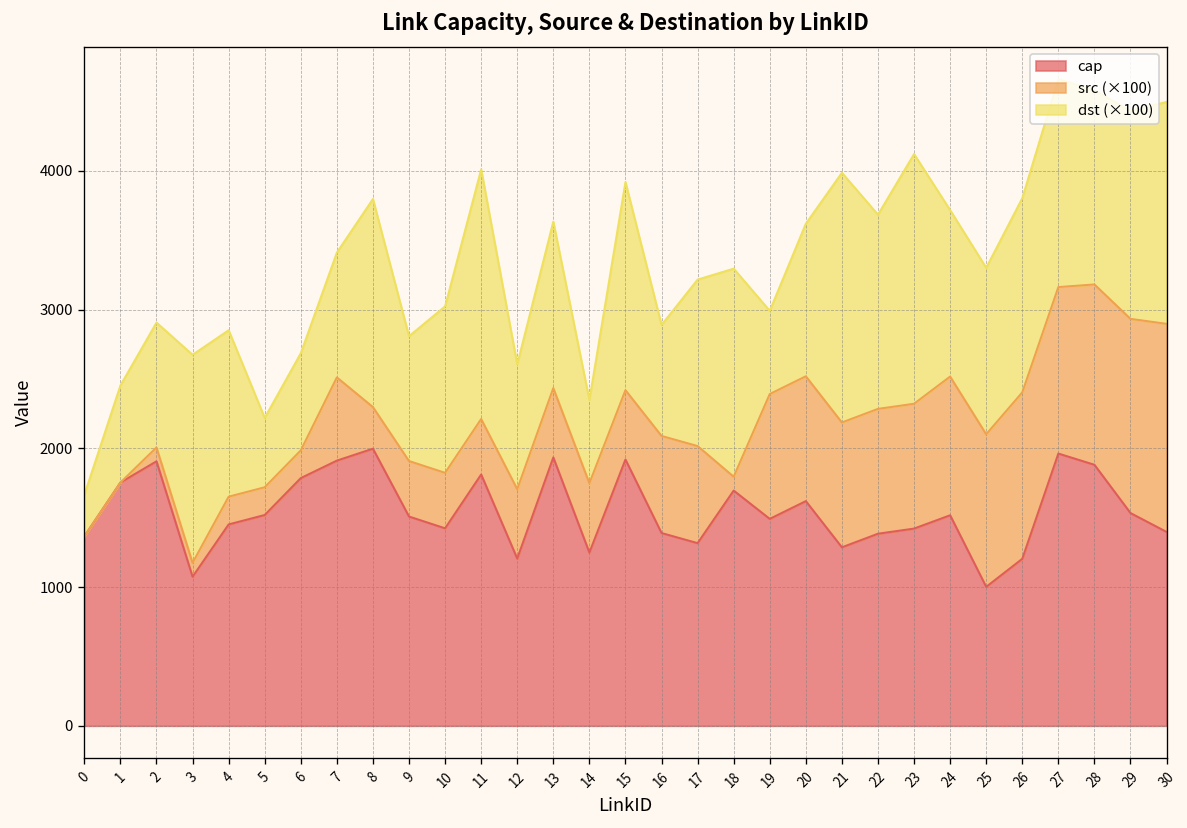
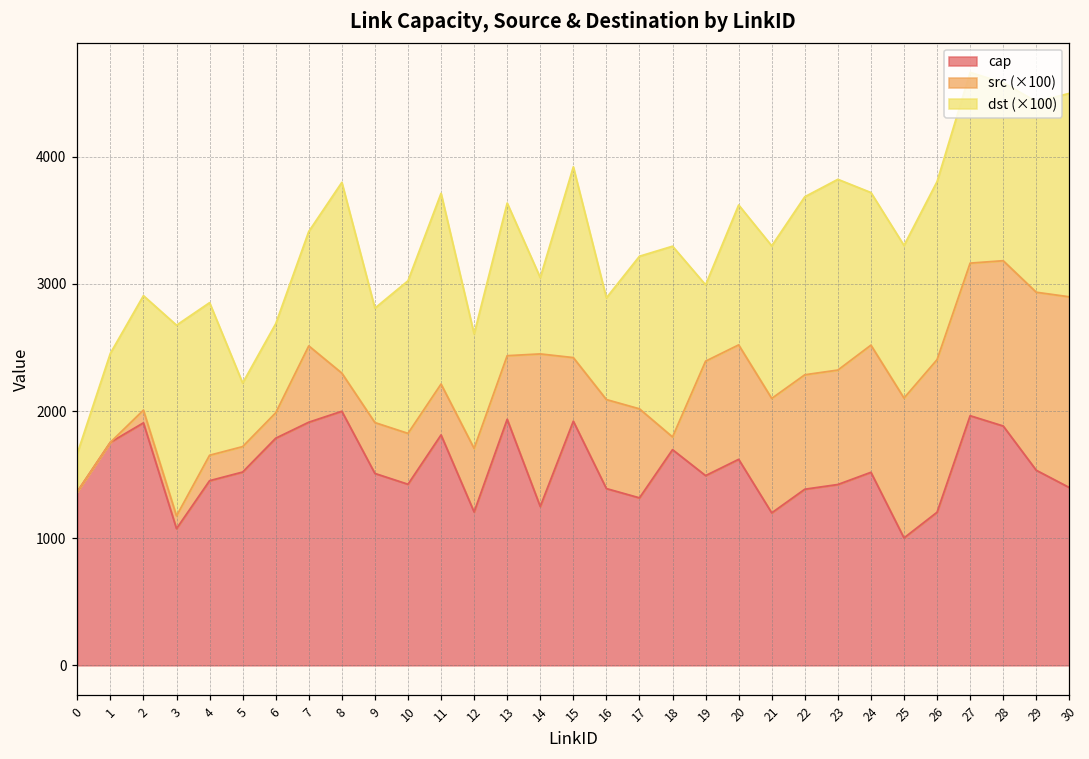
dst (×100), 11: 1800 -> 1500
src (×100), 14: 500 -> 1200
cap, 21: 1290 -> 1200
dst (×100), 21: 1800 -> 1200
dst (×100), 23: 1800 -> 1500
